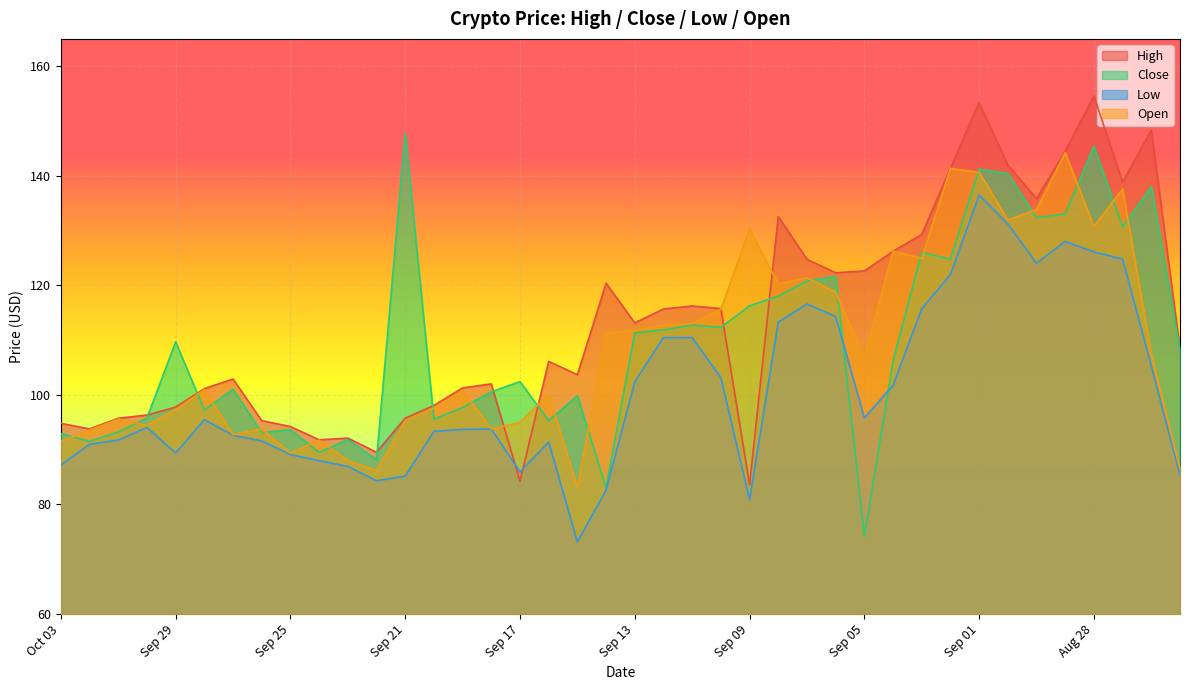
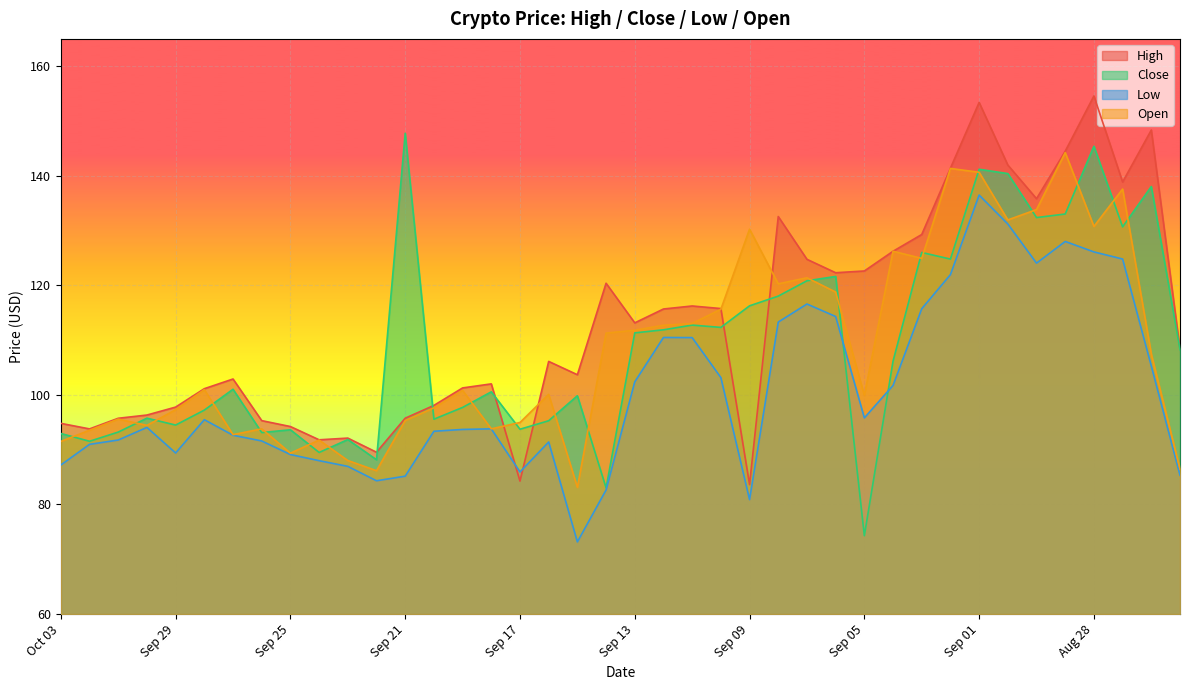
Close, Sep 29: 110 -> 95
Close, Sep 17: 102 -> 94
Open, Sep 05: 107 -> 100
